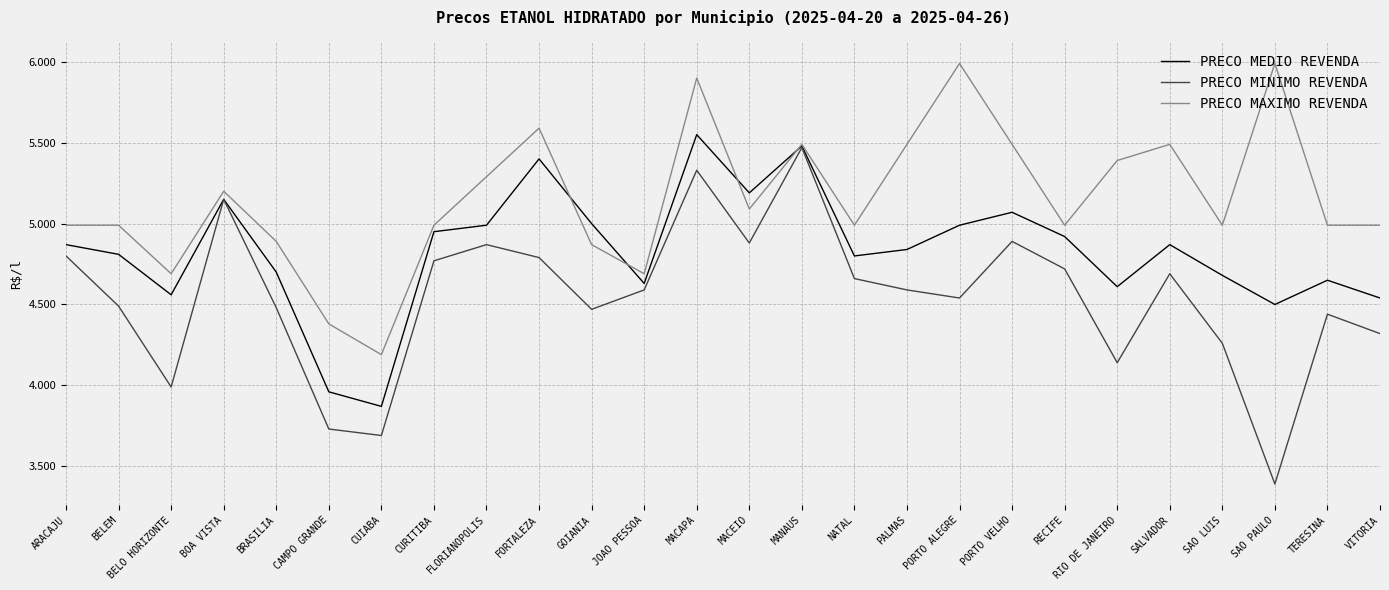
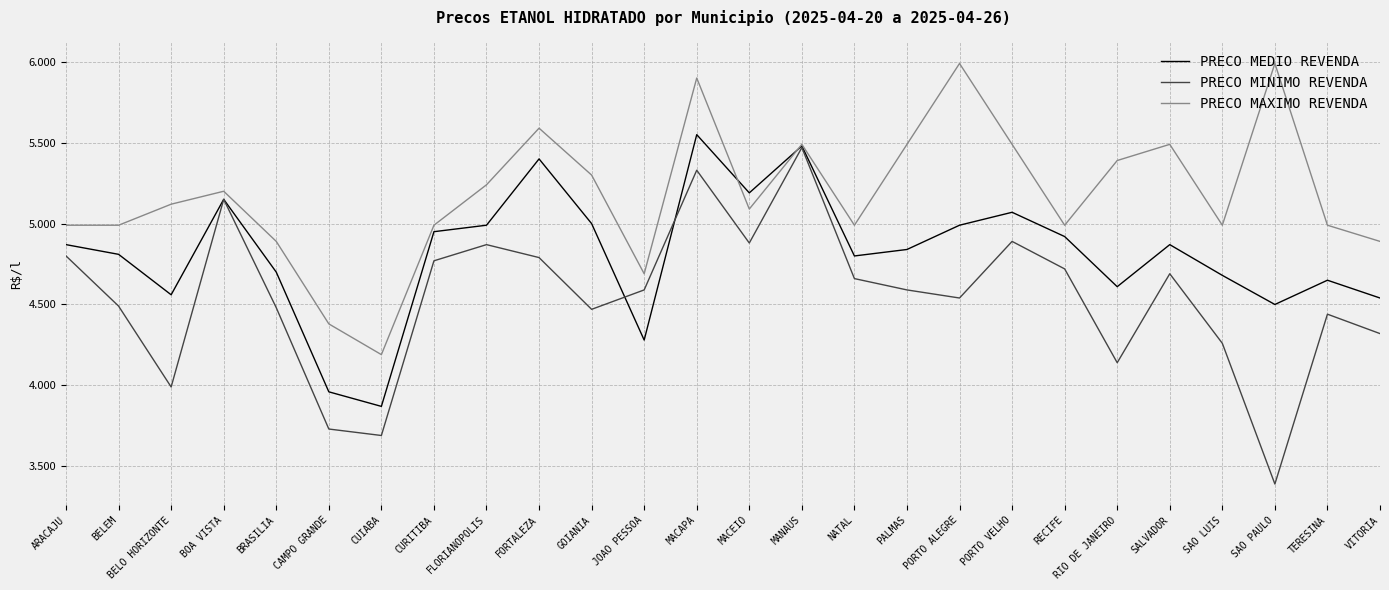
PRECO MAXIMO REVENDA, BELO HORIZONTE: 4.69 -> 5.12
PRECO MAXIMO REVENDA, FLORIANOPOLIS: 5.29 -> 5.24
PRECO MAXIMO REVENDA, GOIANIA: 4.87 -> 5.30
PRECO MEDIO REVENDA, JOAO PESSOA: 4.63 -> 4.28
PRECO MAXIMO REVENDA, VITORIA: 4.99 -> 4.89
